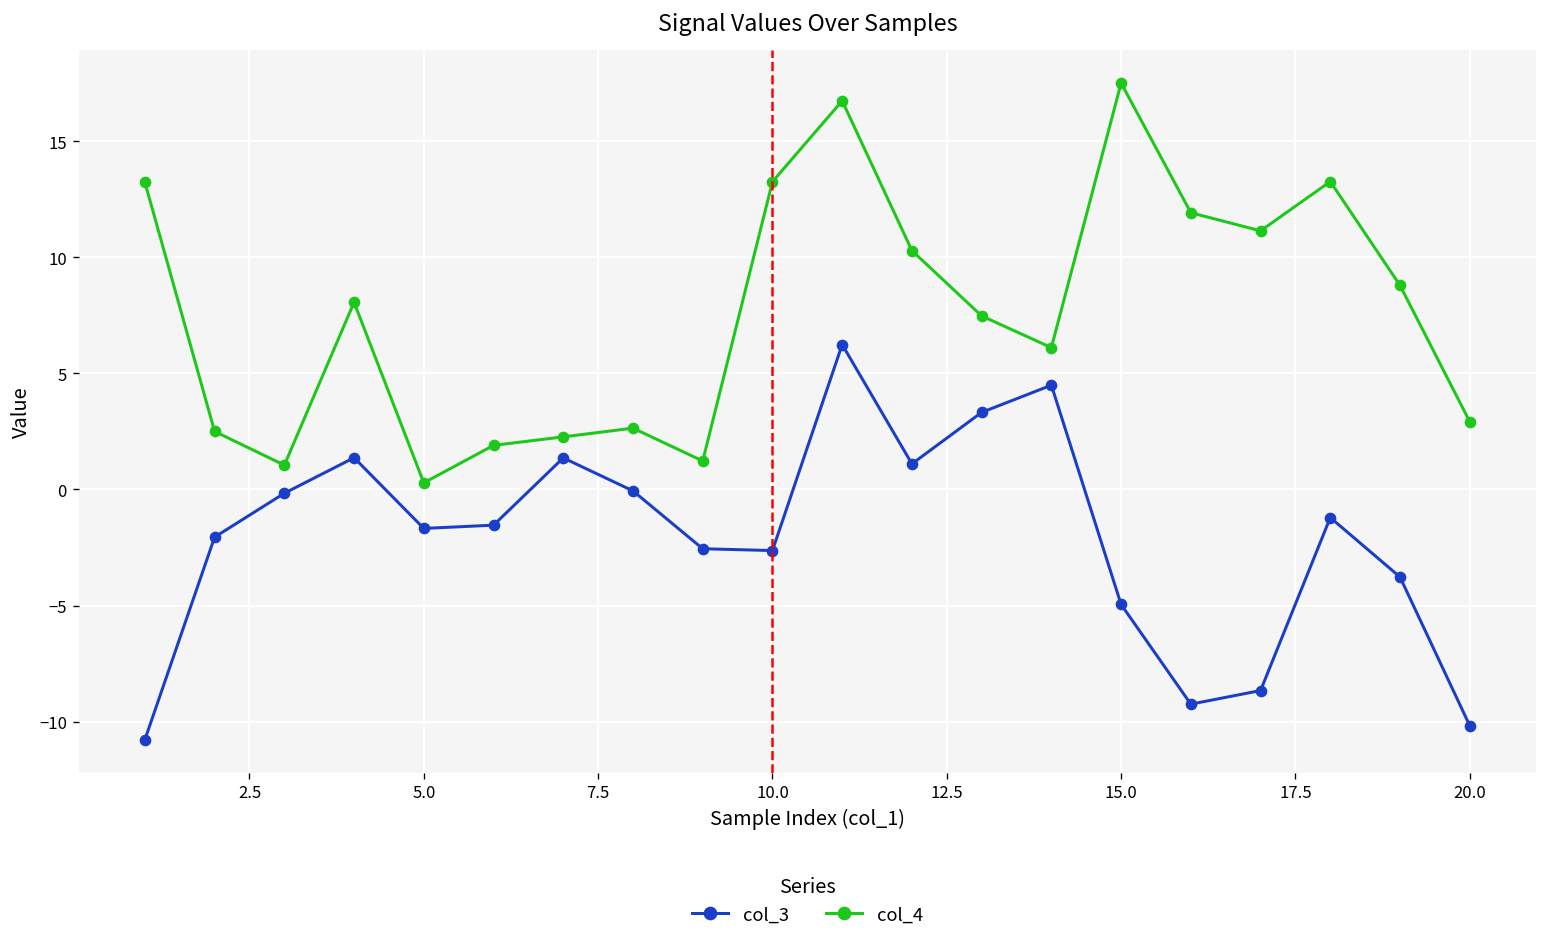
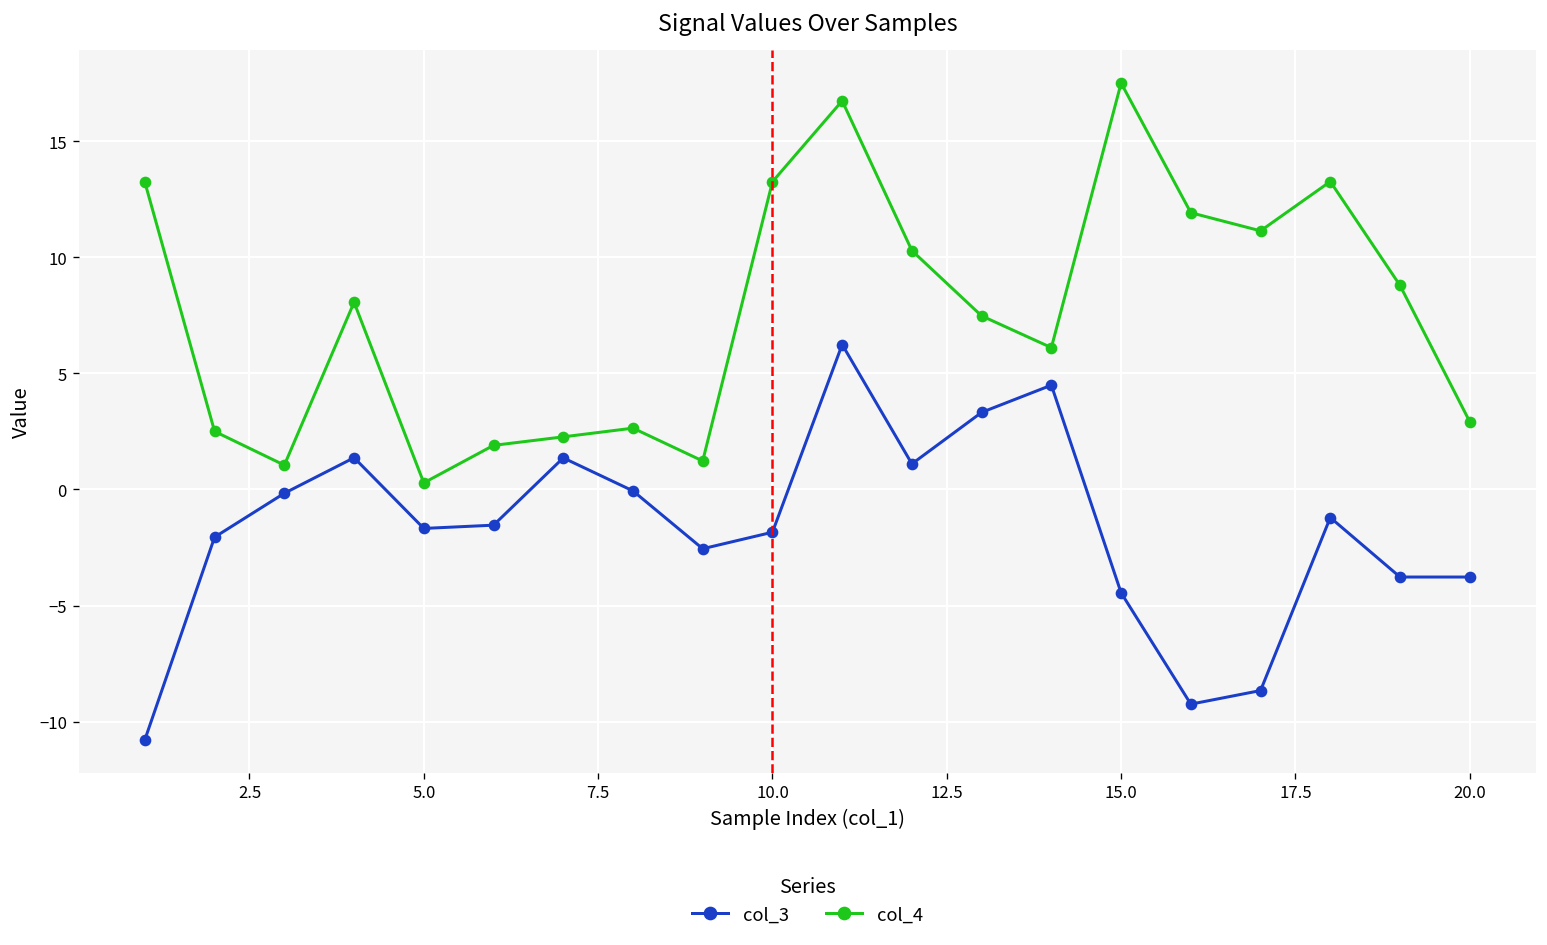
col_3, 10.0: -2.6 -> -1.8
col_3, 15.0: -5.0 -> -4.5
col_3, 20.0: -10.2 -> -3.8
